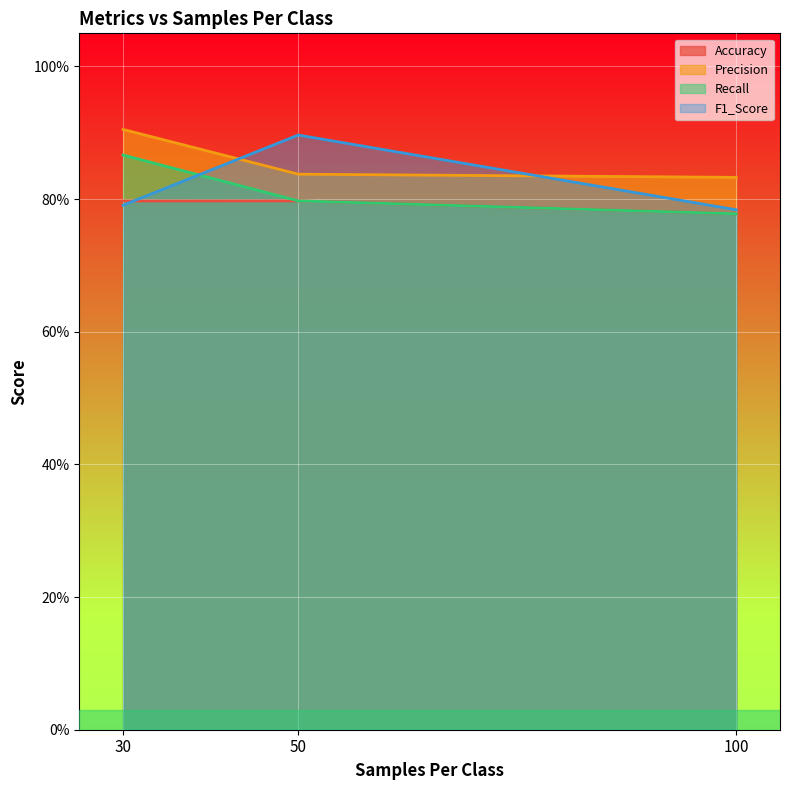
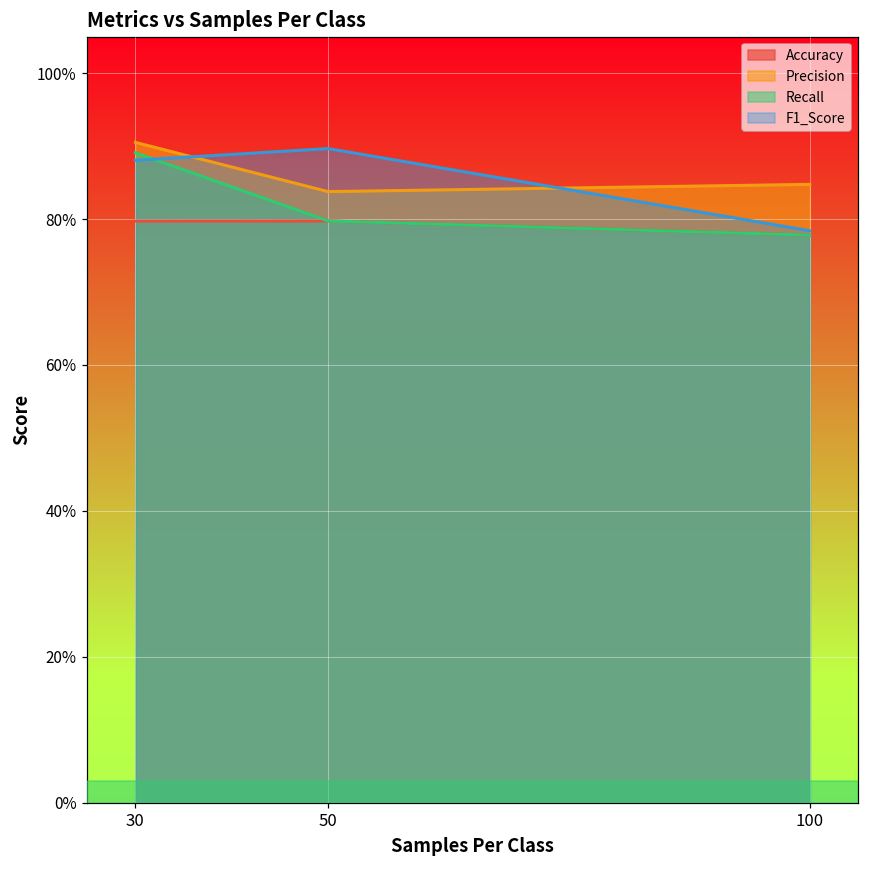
Recall, 30: 87% -> 89%
F1_Score, 30: 79% -> 88%
Precision, 100: 83% -> 85%
